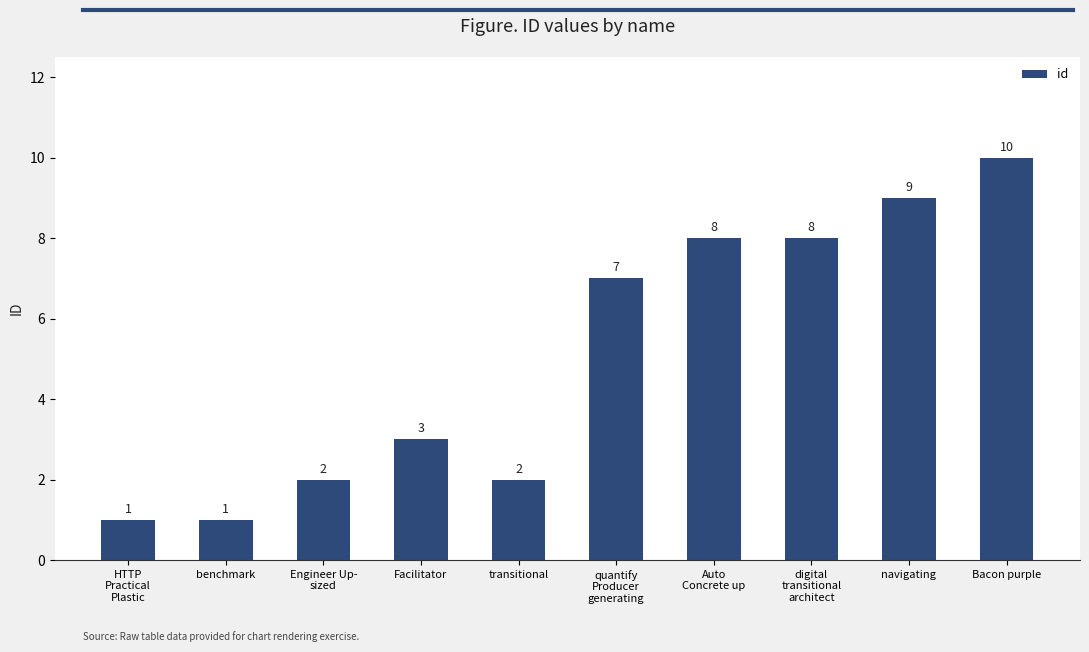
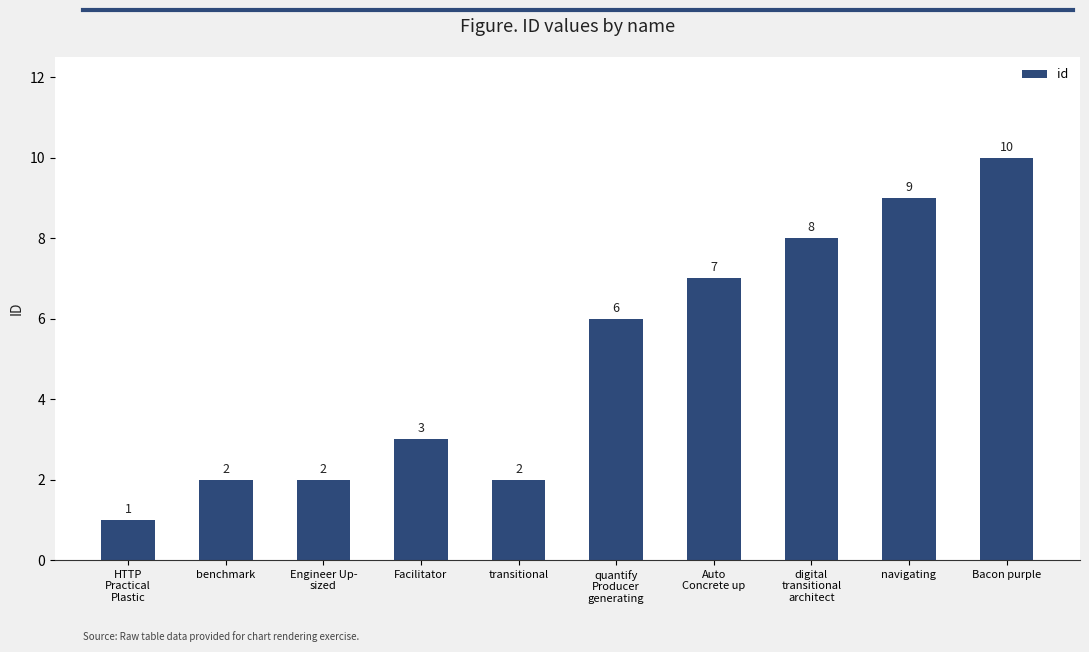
benchmark: 1 -> 2
quantify Producer generating: 7 -> 6
Auto Concrete up: 8 -> 7
